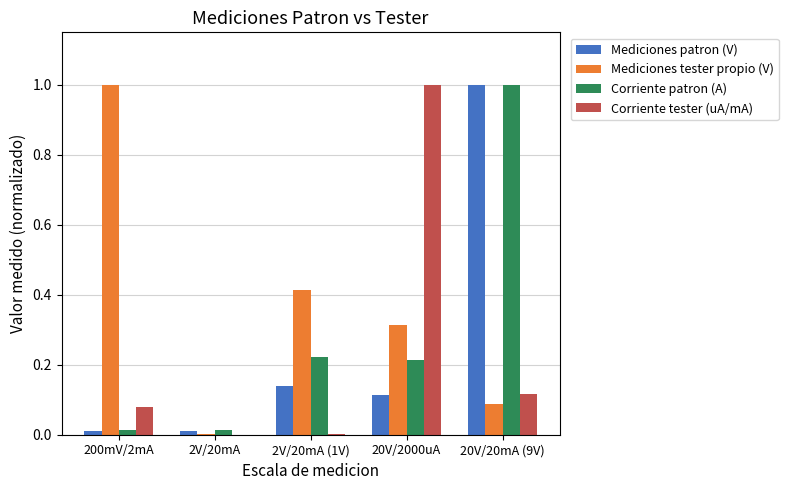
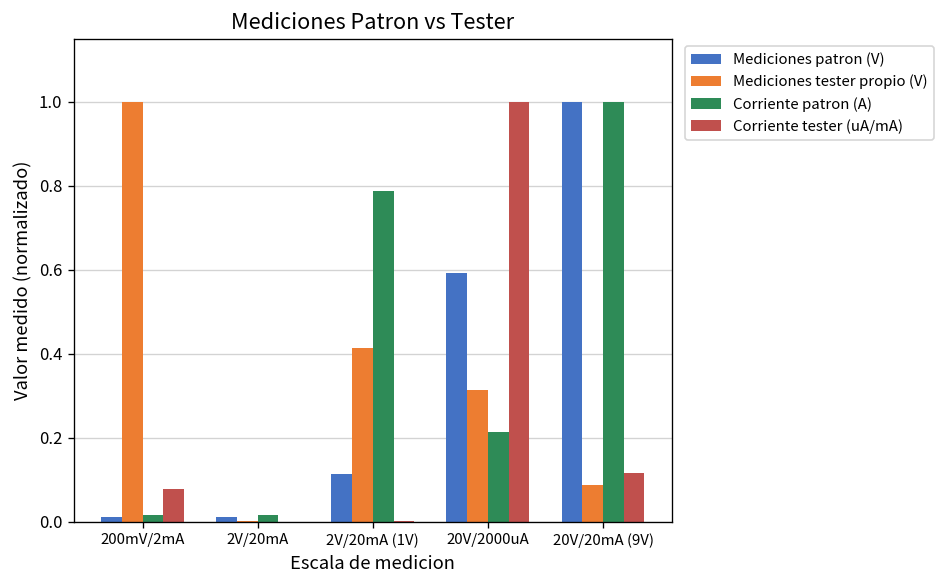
Mediciones patron (V), 2V/20mA (1V): 0.14 -> 0.11
Corriente patron (A), 2V/20mA (1V): 0.22 -> 0.79
Mediciones patron (V), 20V/2000uA: 0.11 -> 0.59
